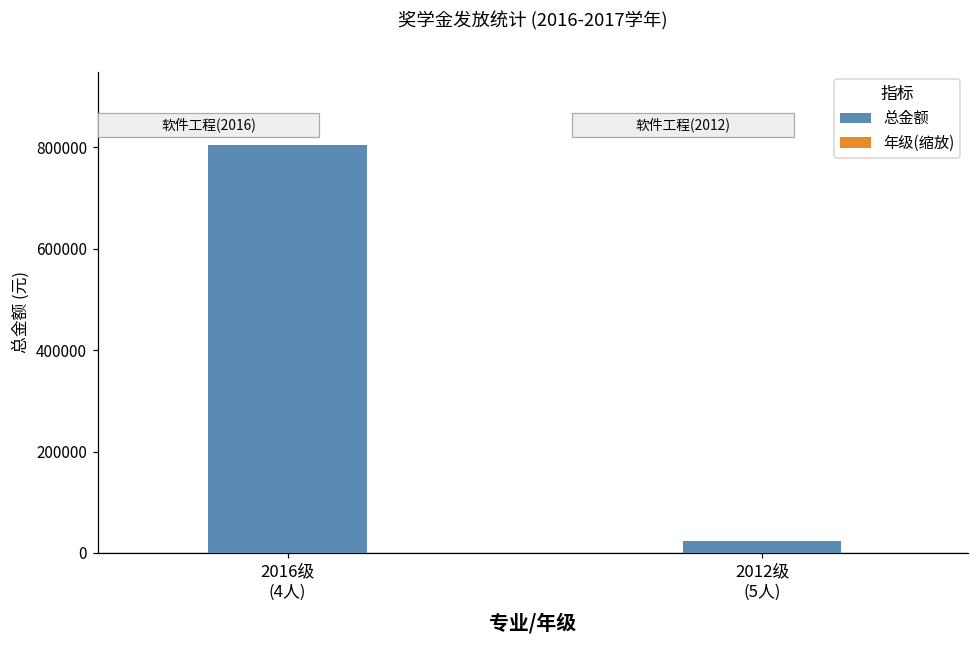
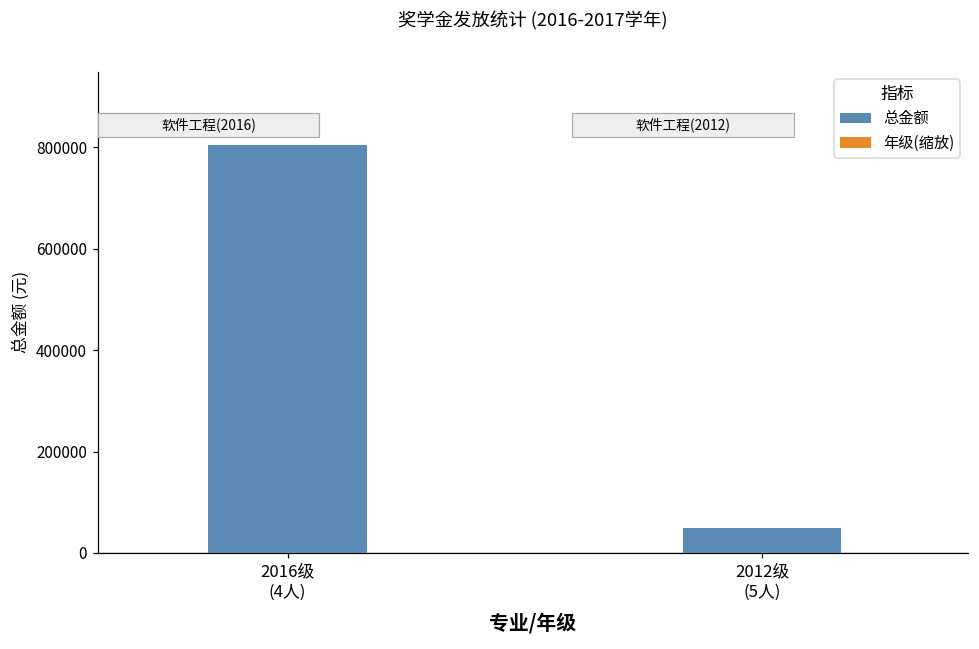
总金额, 2012级 (5人): 20000 -> 50000
